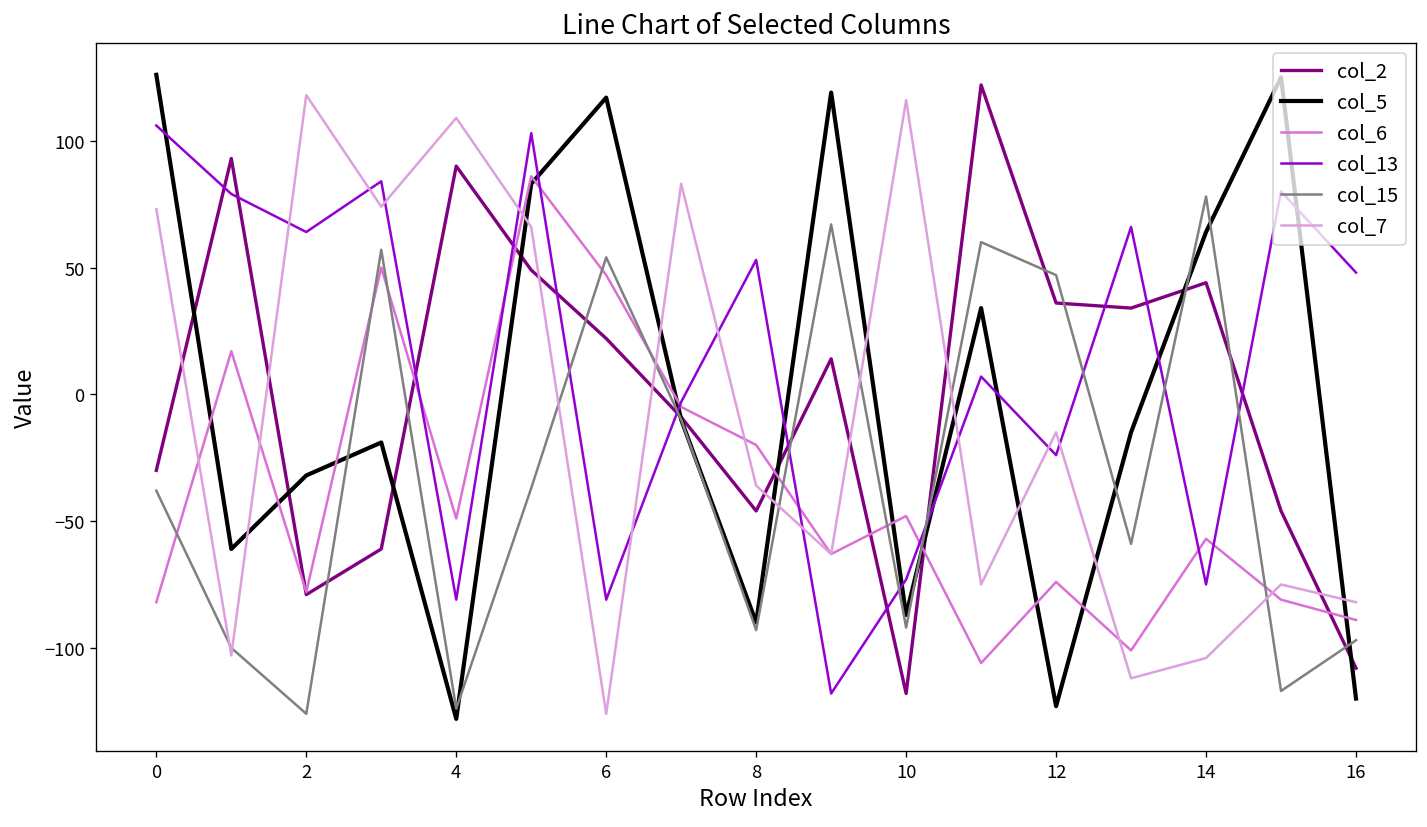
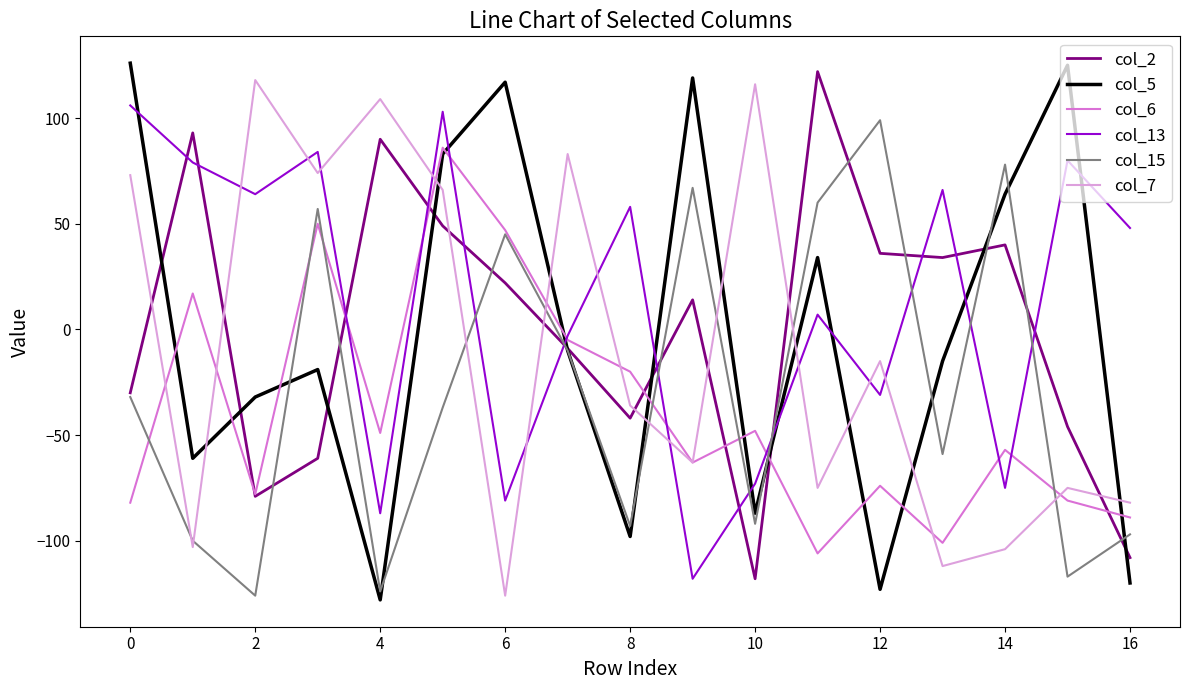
col_15, 0: -38 -> -32
col_13, 4: -81 -> -87
col_15, 6: 54 -> 45
col_2, 8: -46 -> -42
col_5, 8: -90 -> -98
col_13, 8: 53 -> 58
col_13, 12: -24 -> -31
col_15, 12: 47 -> 99
col_2, 14: 44 -> 40
